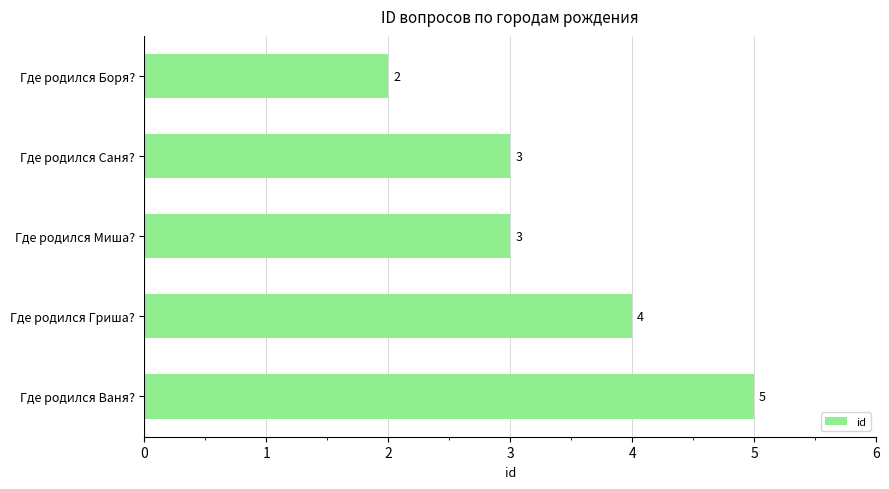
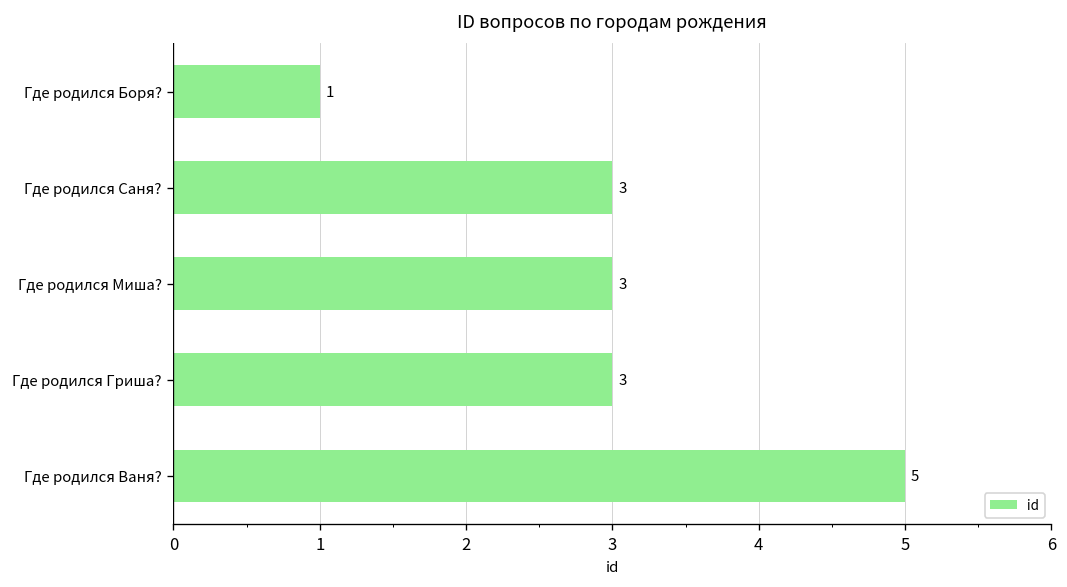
Где родился Боря?: 2 -> 1
Где родился Гриша?: 4 -> 3
